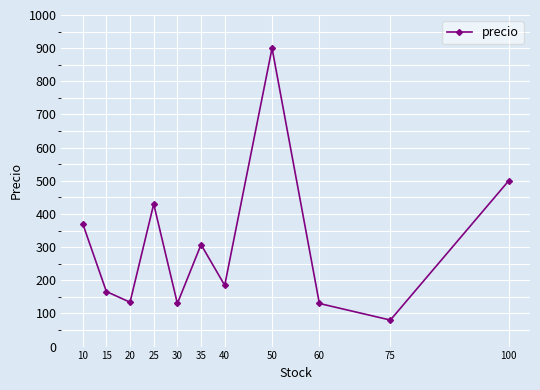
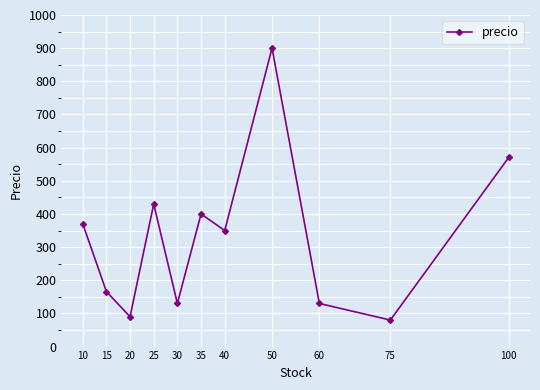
20: 130 -> 90
35: 310 -> 400
40: 180 -> 350
100: 500 -> 570
